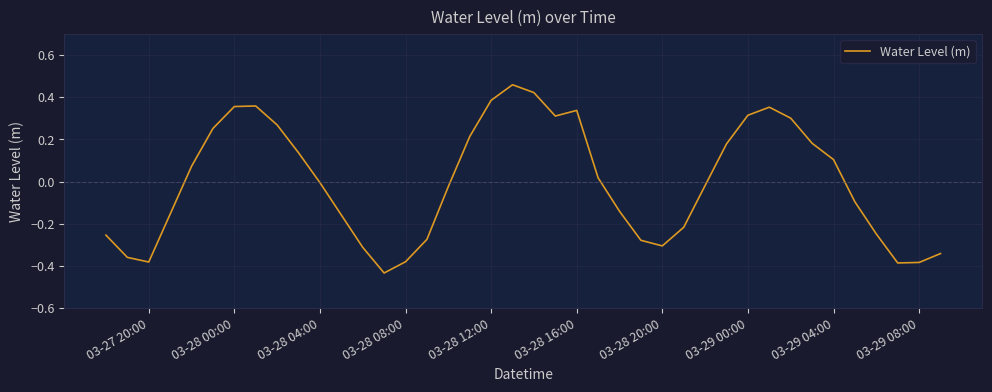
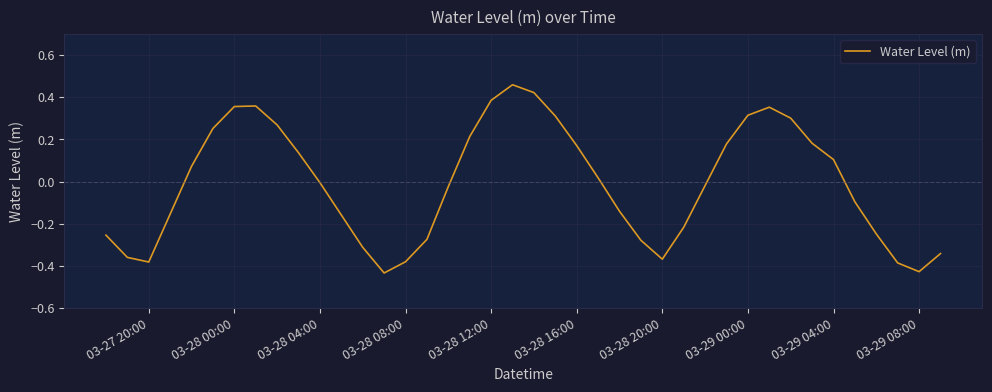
03-28 16:00: 0.34 -> 0.17
03-28 20:00: -0.30 -> -0.37
03-29 08:00: -0.38 -> -0.43
